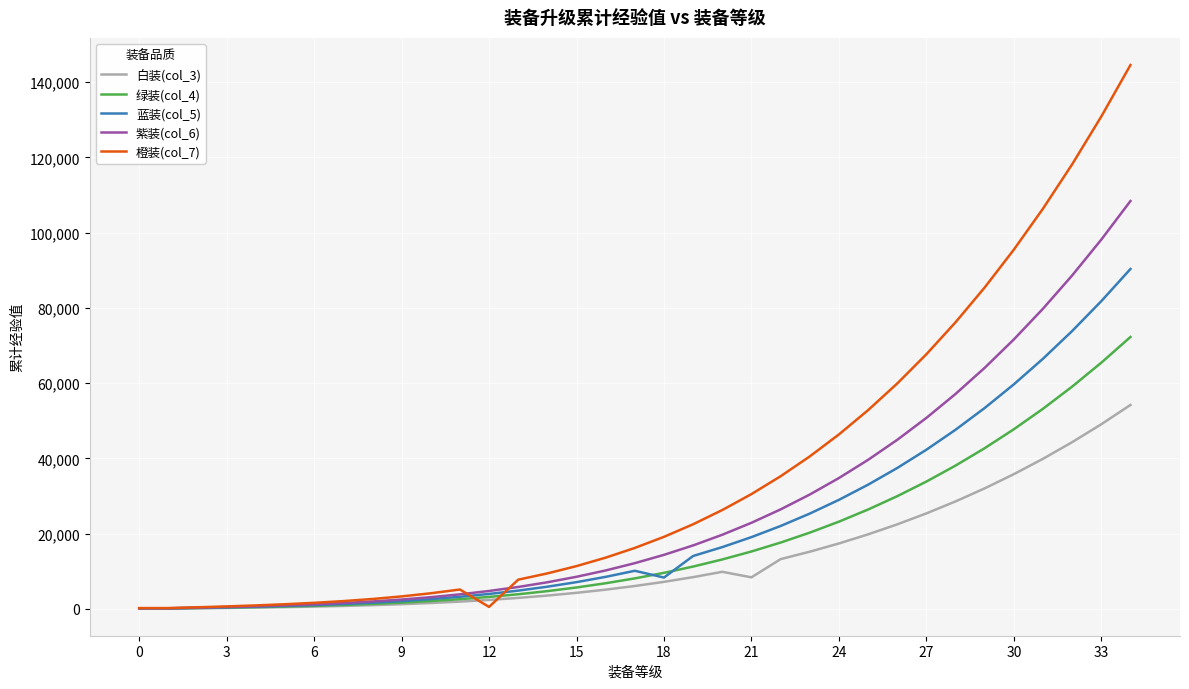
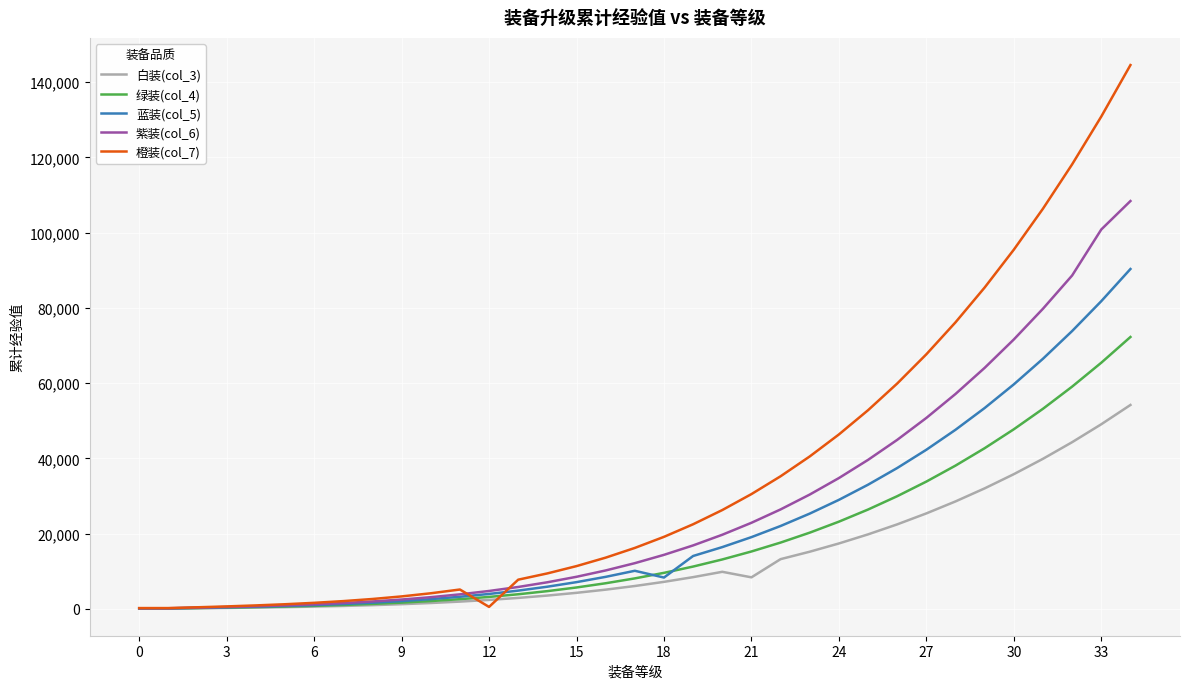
紫装(col_6), 33: 98,000 -> 101,000
